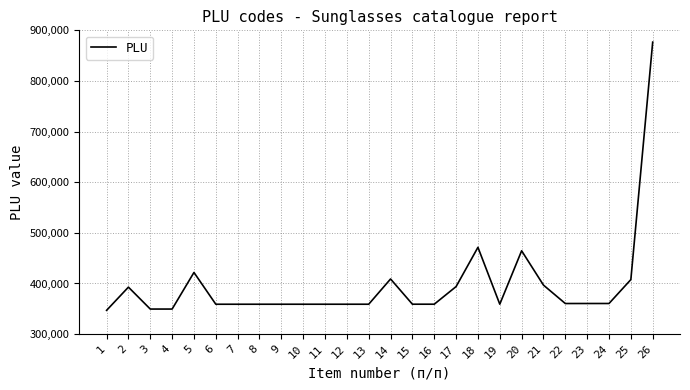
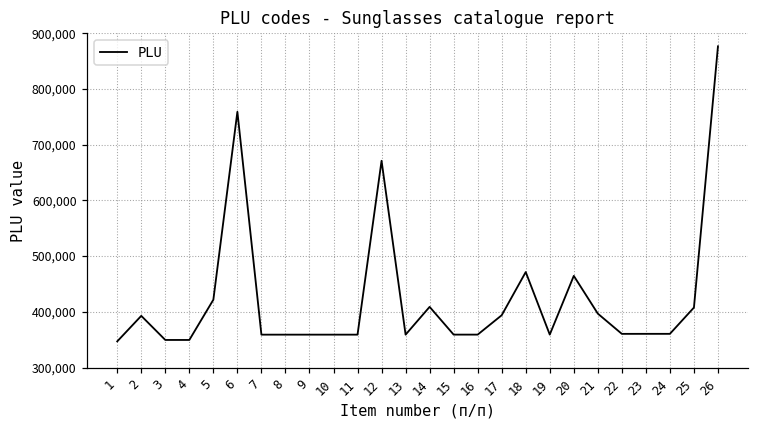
6: 360,000 -> 760,000
12: 360,000 -> 670,000
